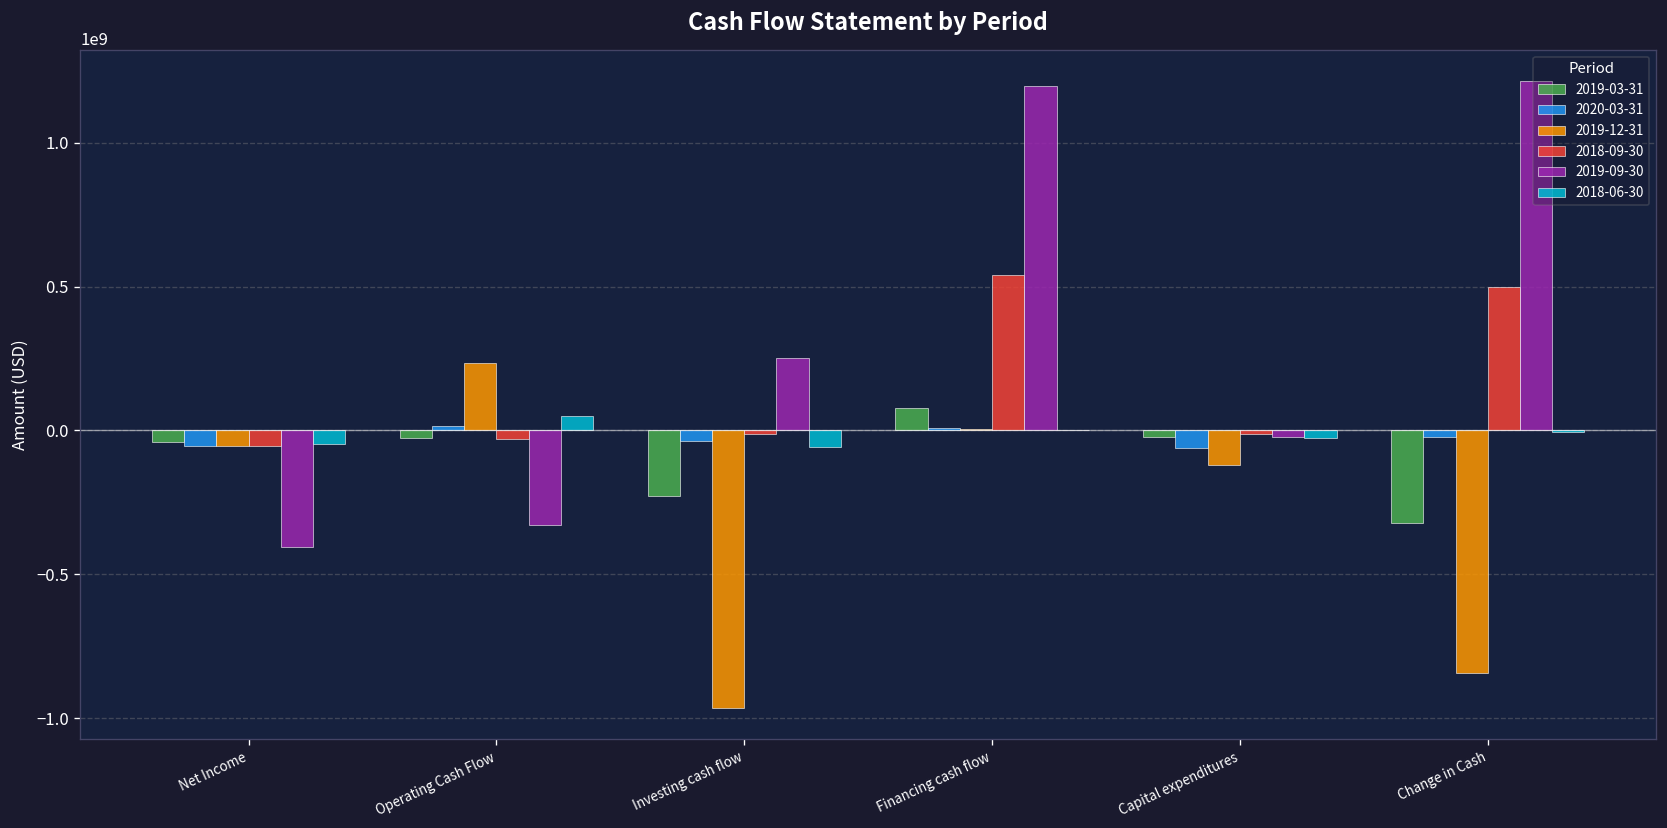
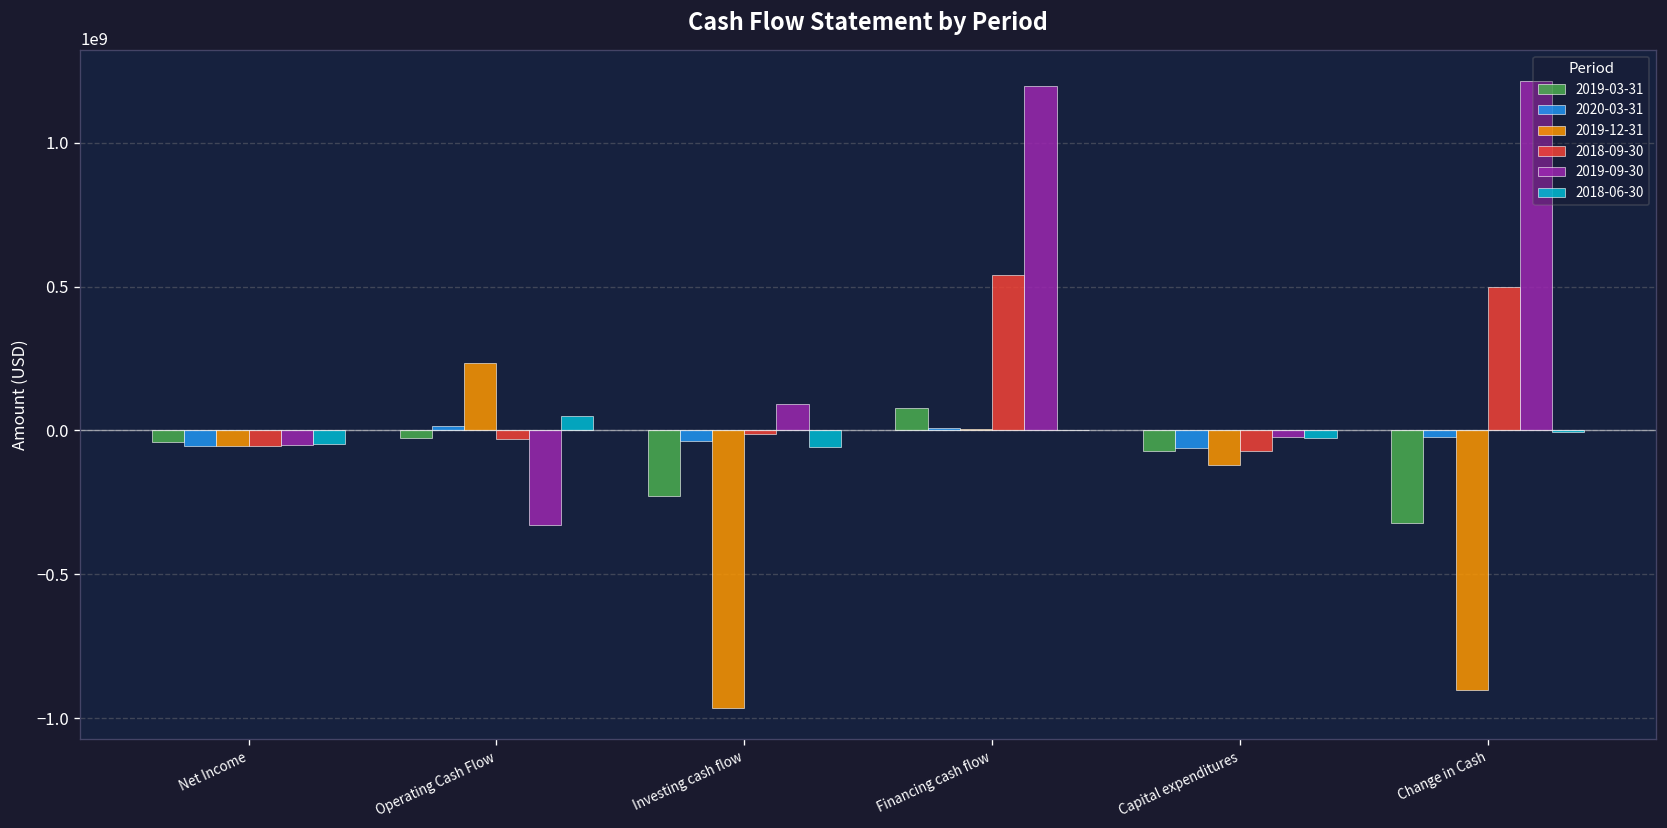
2019-09-30, Net Income: -400000000 -> -50000000
2019-09-30, Investing cash flow: 250000000 -> 90000000
2019-03-31, Capital expenditures: -20000000 -> -70000000
2018-09-30, Capital expenditures: -10000000 -> -70000000
2019-12-31, Change in Cash: -840000000 -> -900000000
